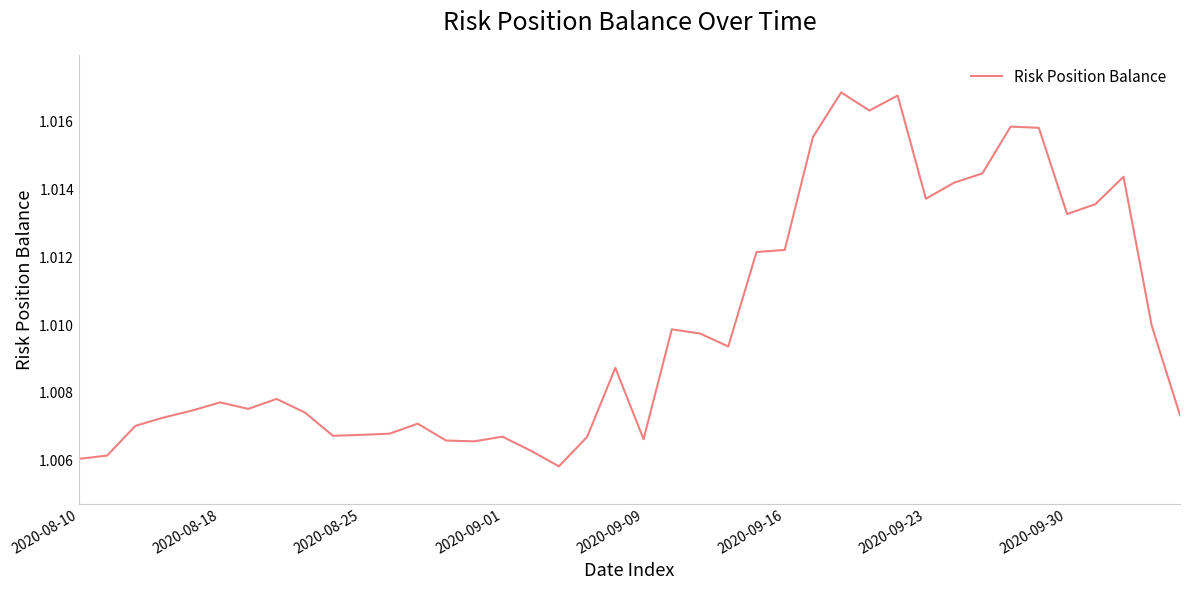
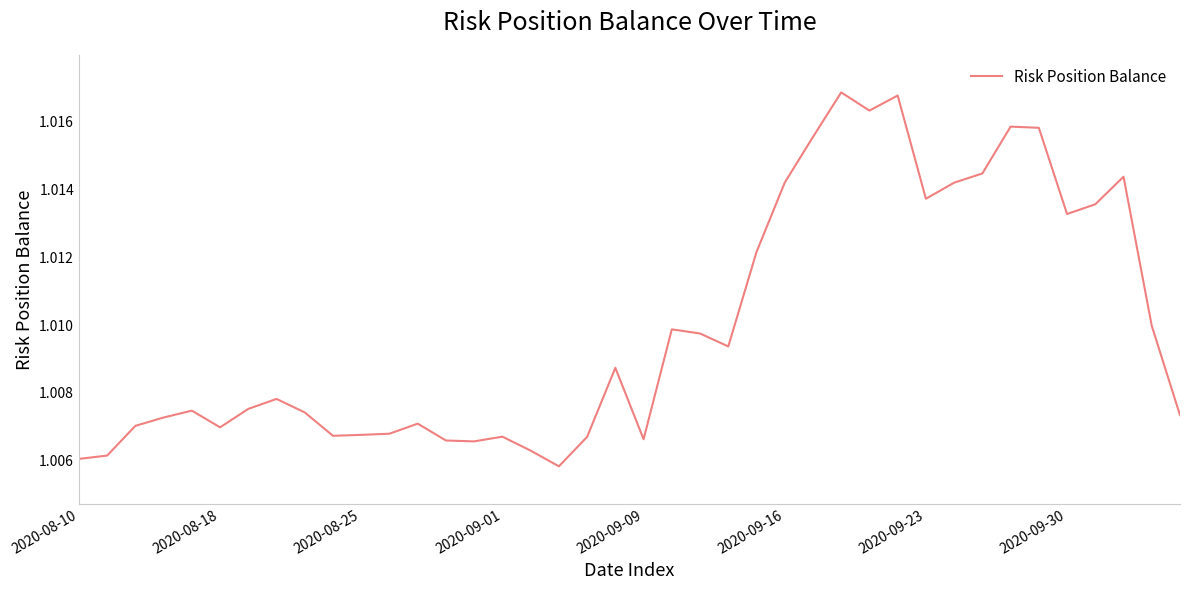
2020-08-18: 1.0077 -> 1.0070
2020-09-16: 1.0122 -> 1.0142
